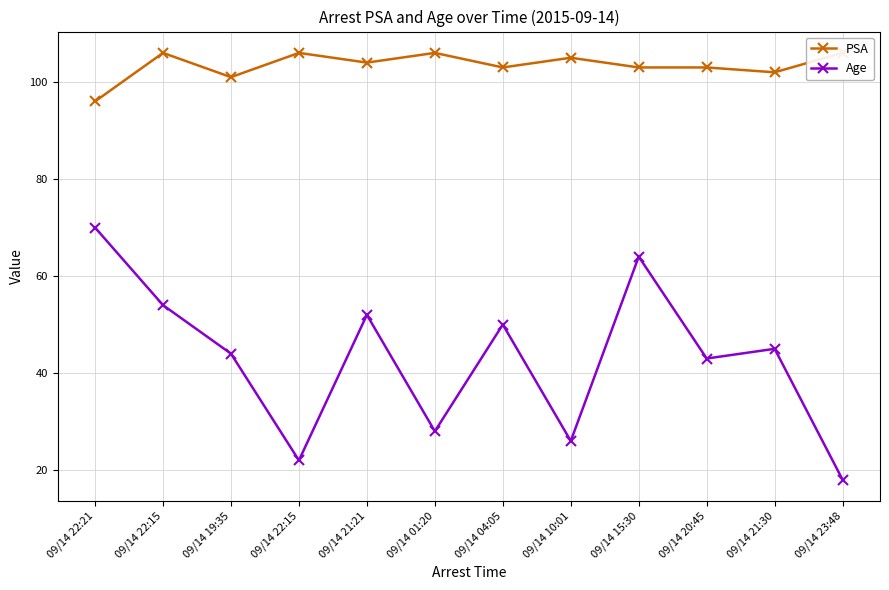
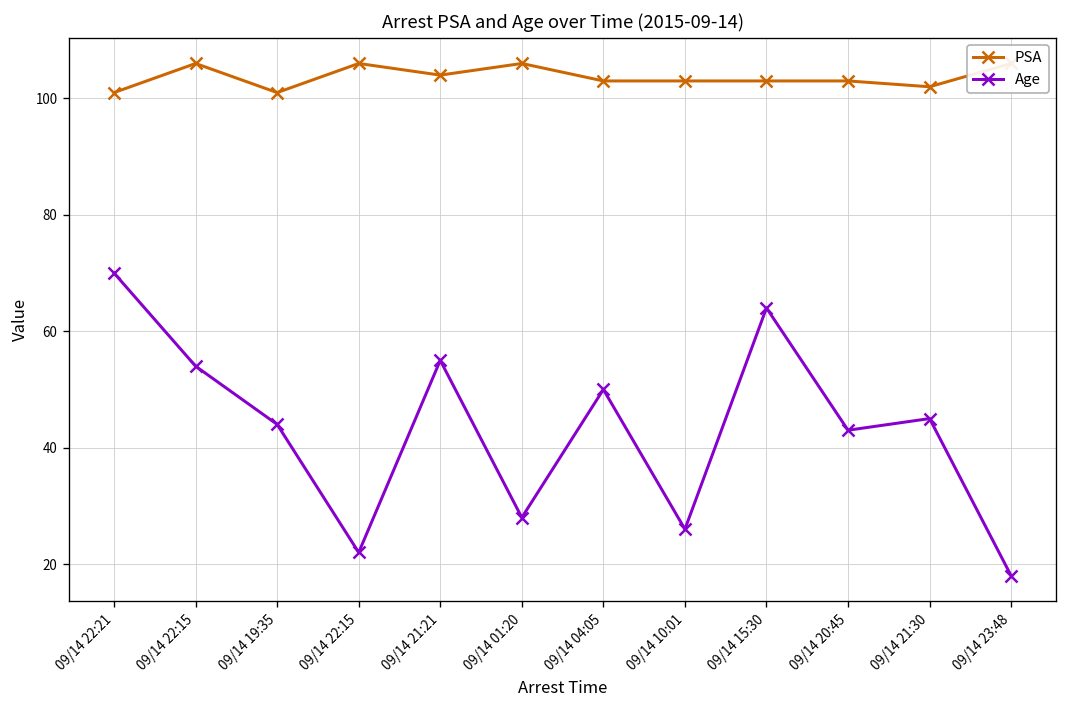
PSA, 09/14 22:21: 96 -> 101
Age, 09/14 21:21: 52 -> 55
PSA, 09/14 10:01: 105 -> 103
